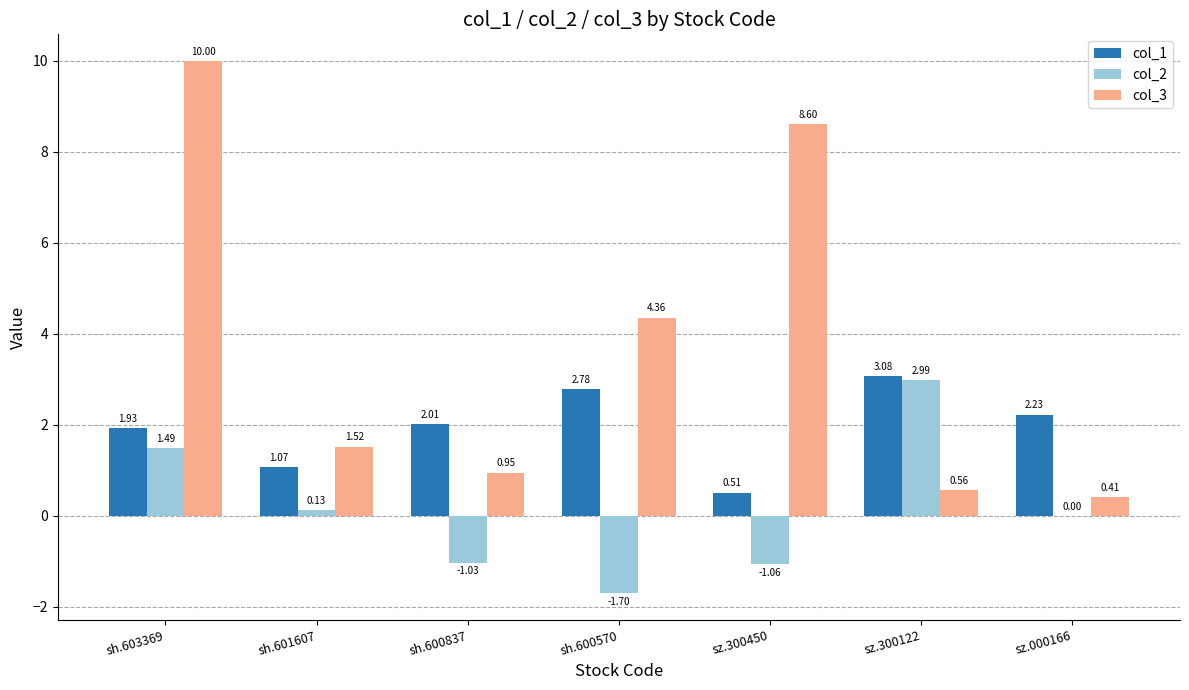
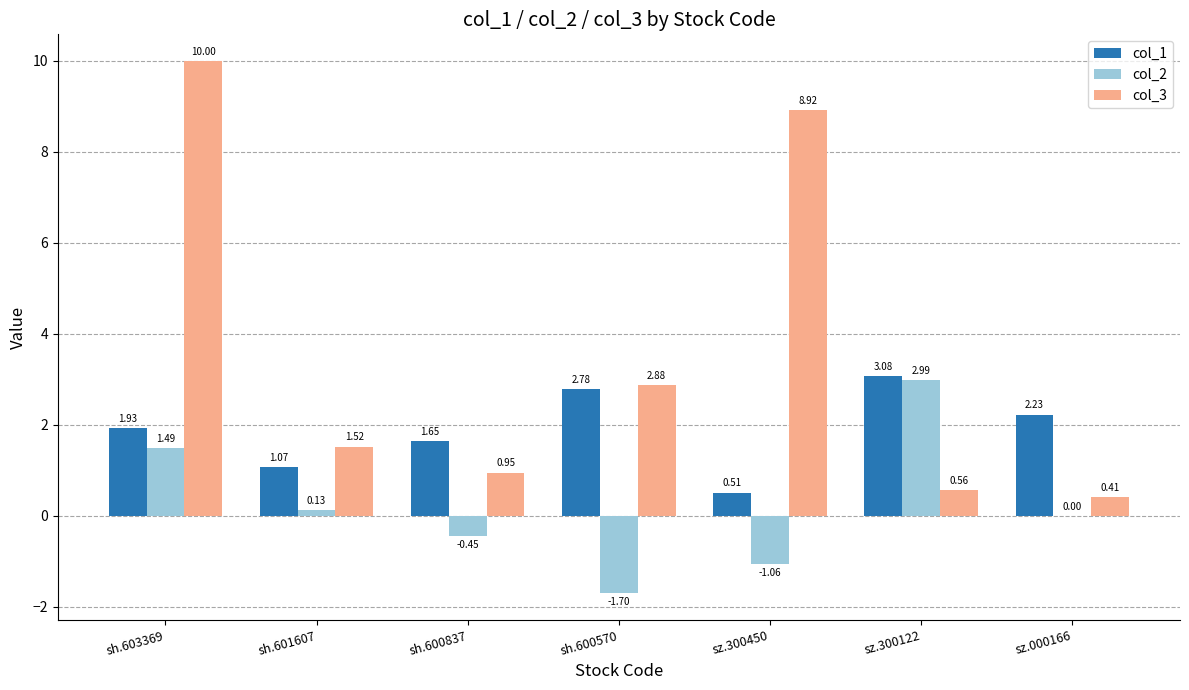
col_1, sh.600837: 2.01 -> 1.65
col_2, sh.600837: -1.03 -> -0.45
col_3, sh.600570: 4.36 -> 2.88
col_3, sz.300450: 8.60 -> 8.92
